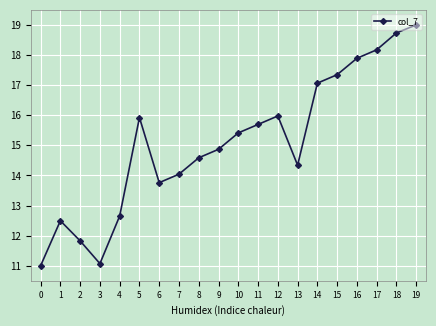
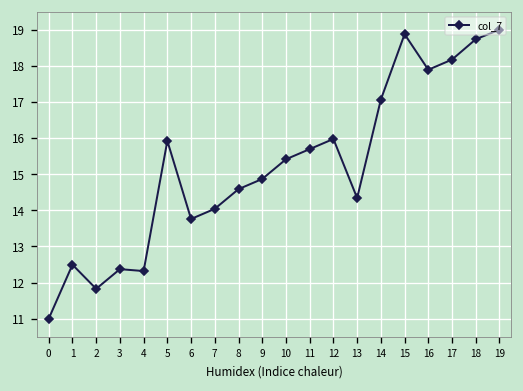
3: 11.1 -> 12.4
4: 12.7 -> 12.3
15: 17.3 -> 18.9
